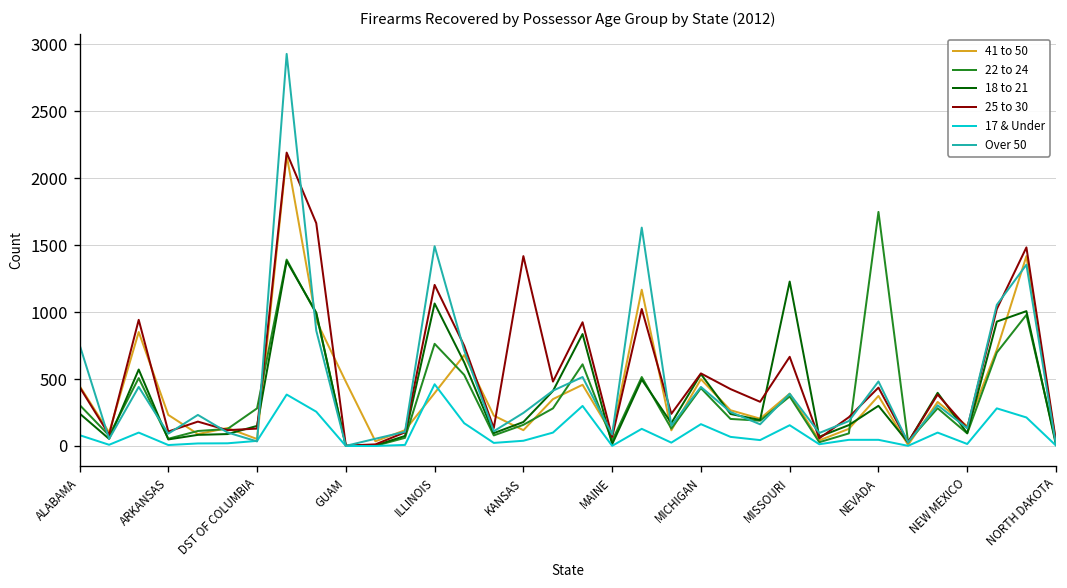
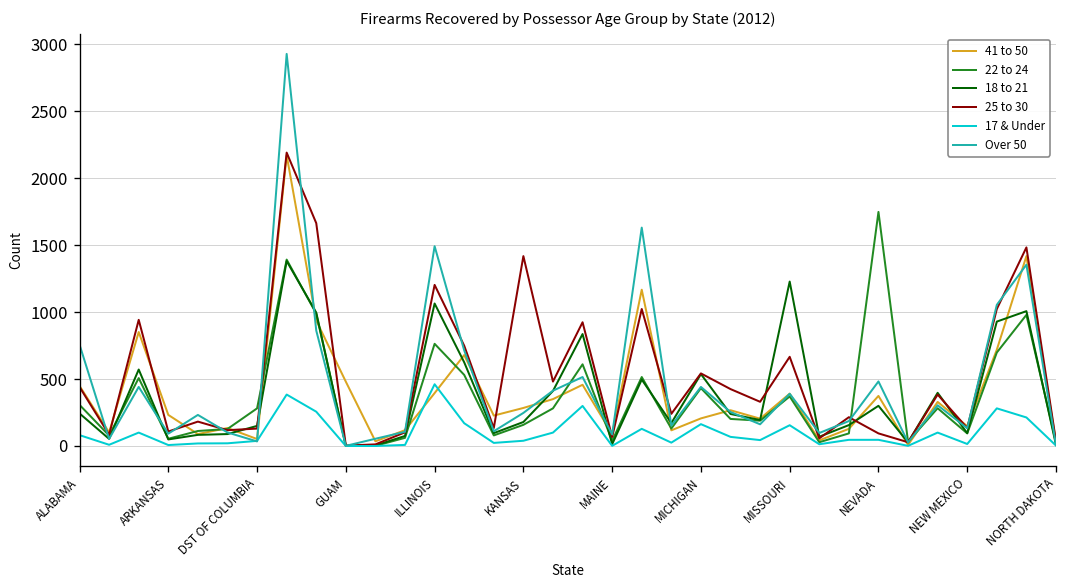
41 to 50, KANSAS: 120 -> 280
41 to 50, MICHIGAN: 500 -> 210
25 to 30, NEVADA: 440 -> 90
